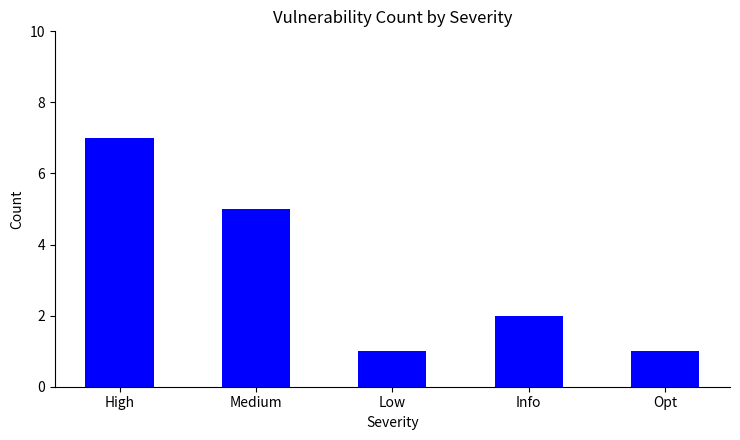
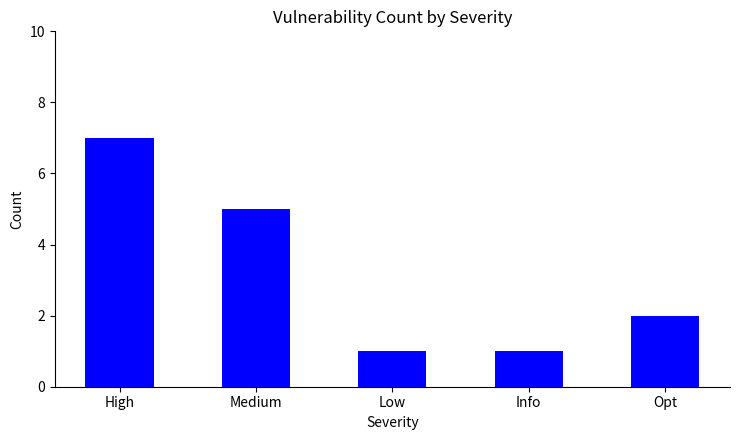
Info: 2 -> 1
Opt: 1 -> 2
